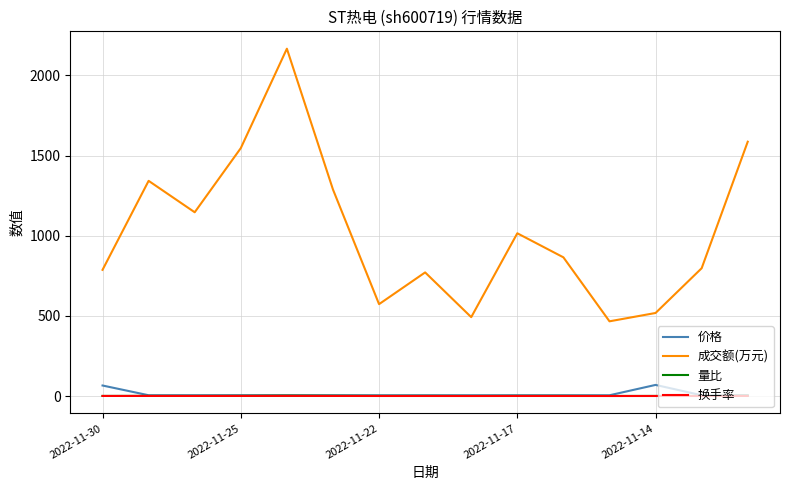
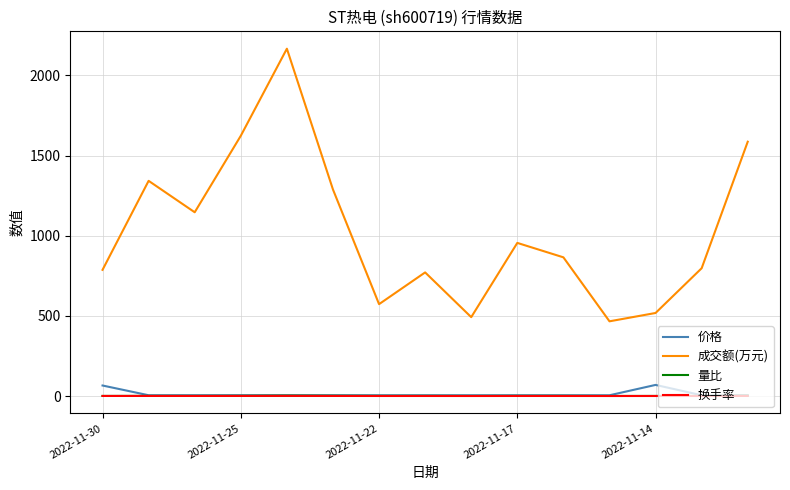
成交额(万元), 2022-11-25: 1550 -> 1620
成交额(万元), 2022-11-17: 1020 -> 960
